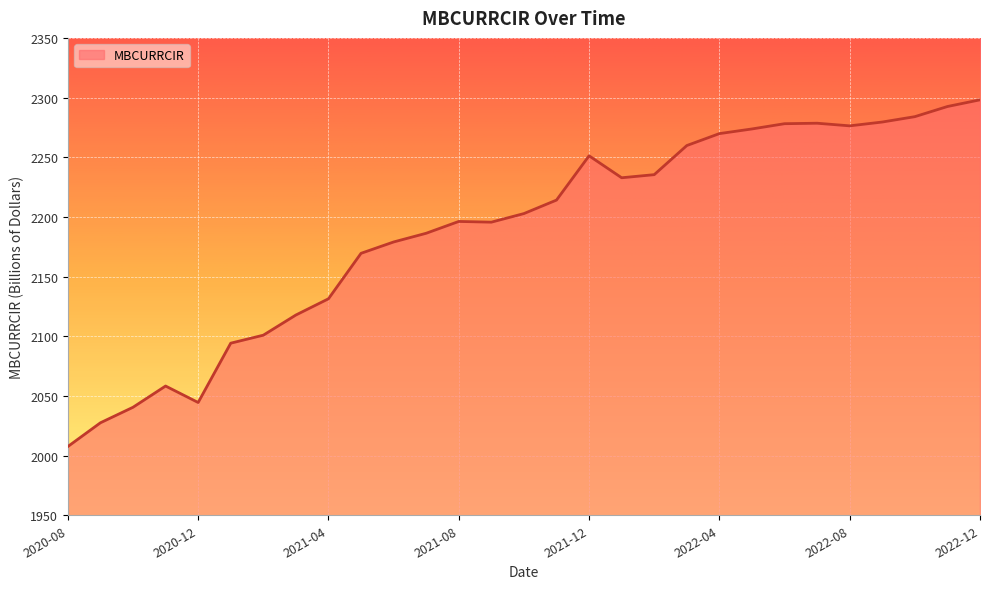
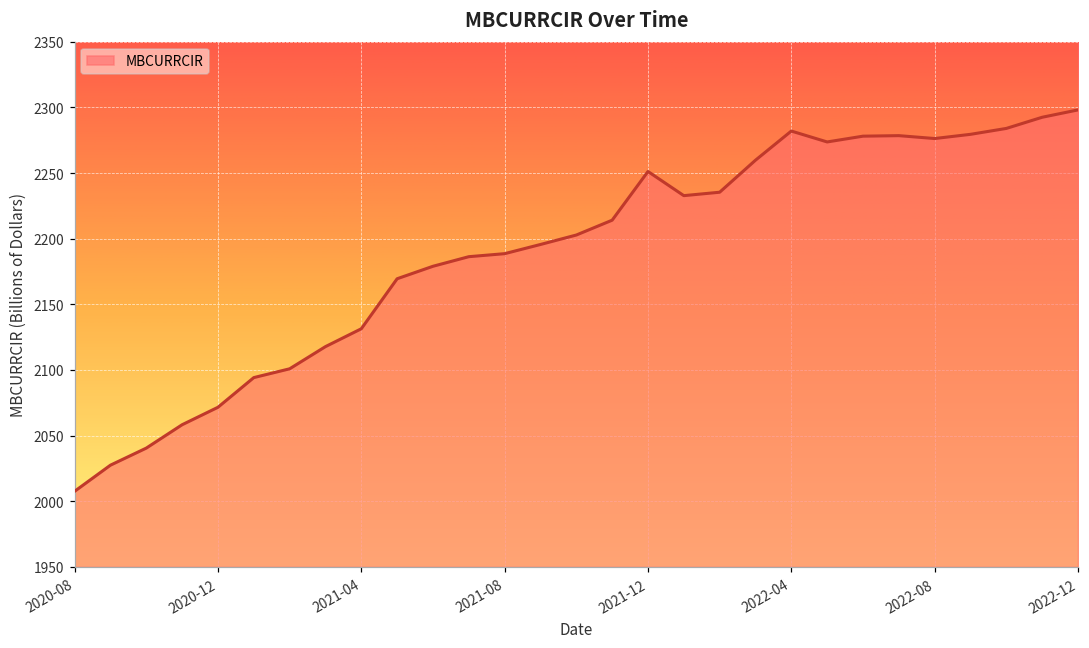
2020-12: 2045 -> 2072
2021-08: 2196 -> 2189
2022-04: 2270 -> 2282
